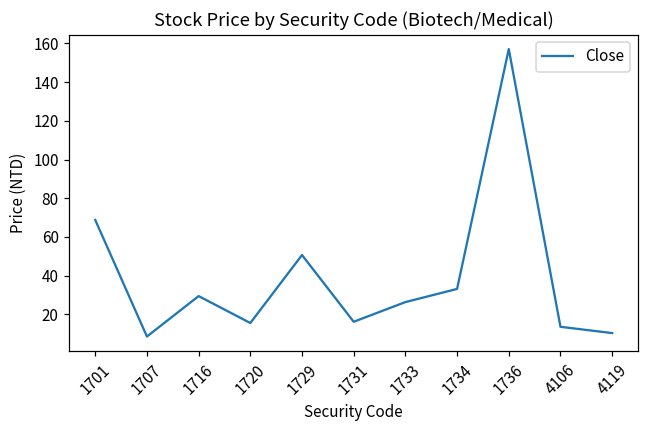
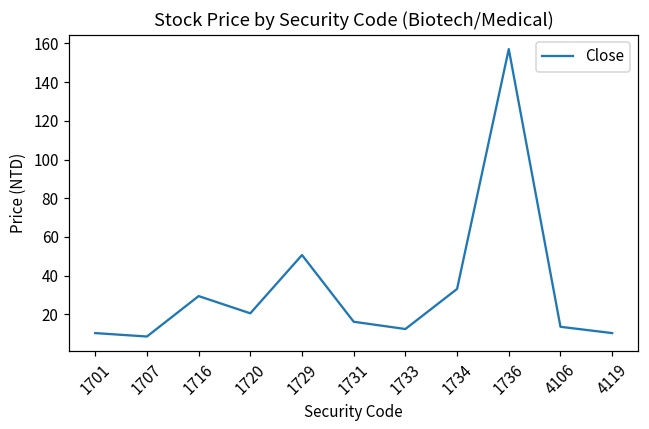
1701: 69 -> 10
1720: 16 -> 21
1733: 26 -> 13
